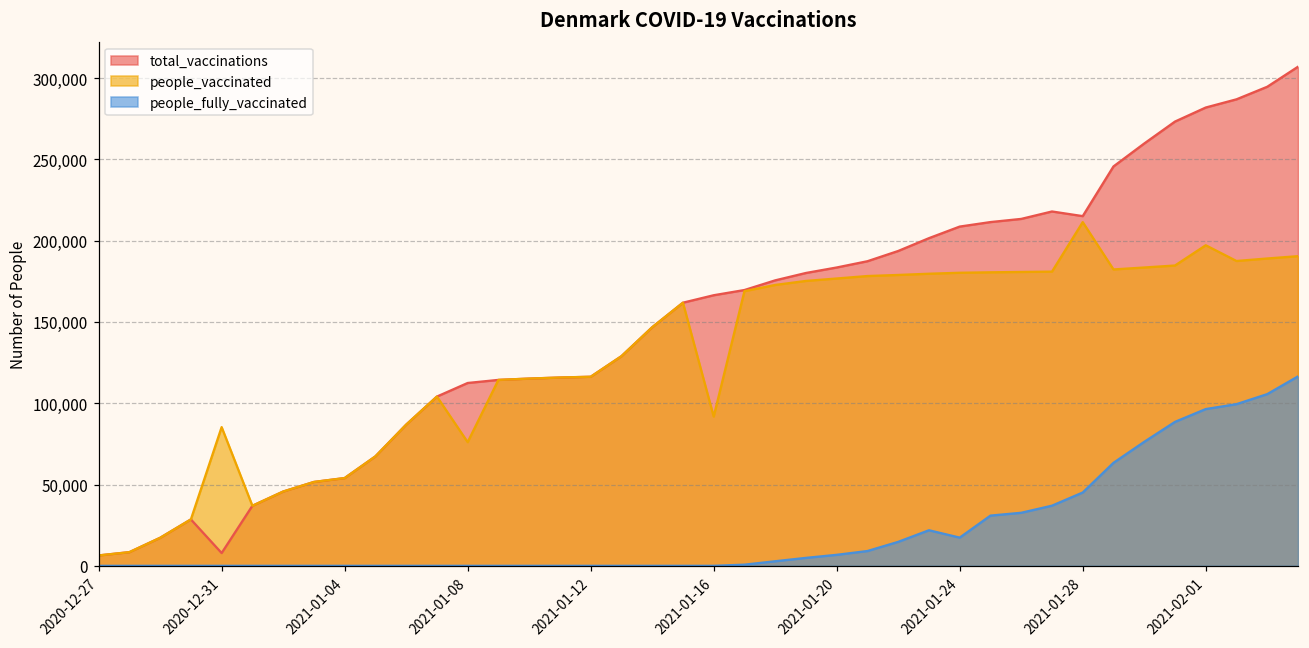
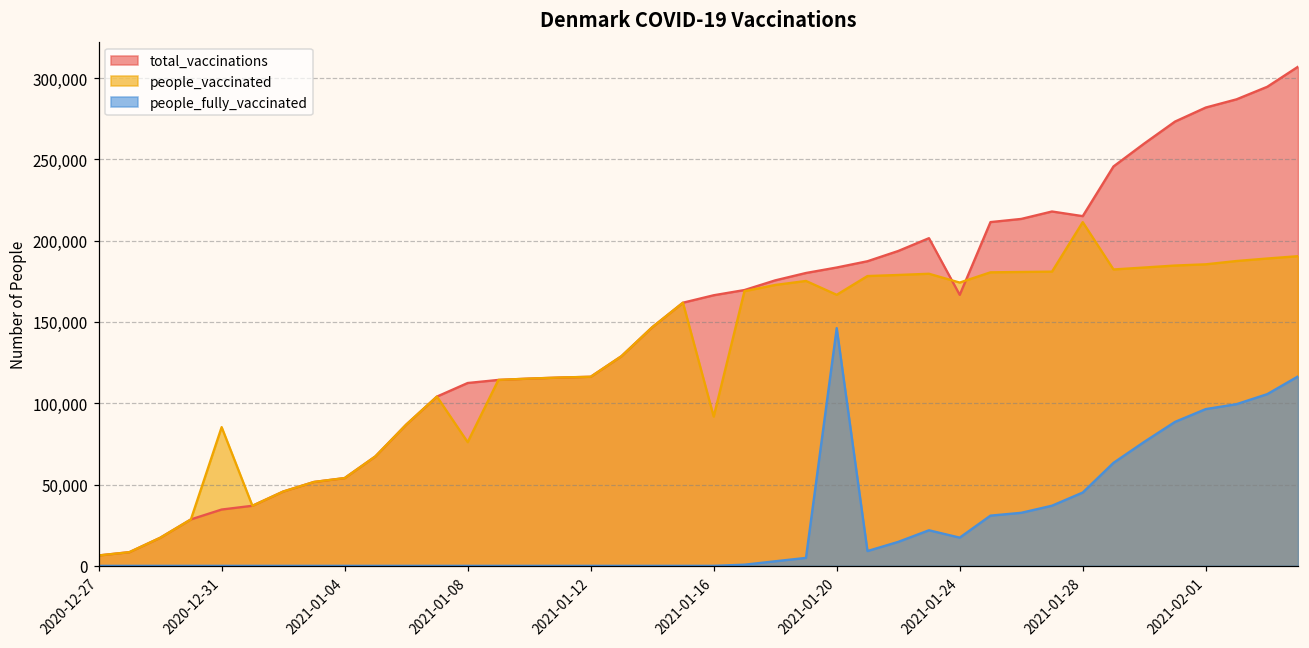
total_vaccinations, 2020-12-31: 8,000 -> 35,000
people_vaccinated, 2021-01-20: 177,000 -> 167,000
people_fully_vaccinated, 2021-01-20: 7,000 -> 146,000
total_vaccinations, 2021-01-24: 209,000 -> 167,000
people_vaccinated, 2021-01-24: 180,000 -> 174,000
people_vaccinated, 2021-02-01: 197,000 -> 185,000
